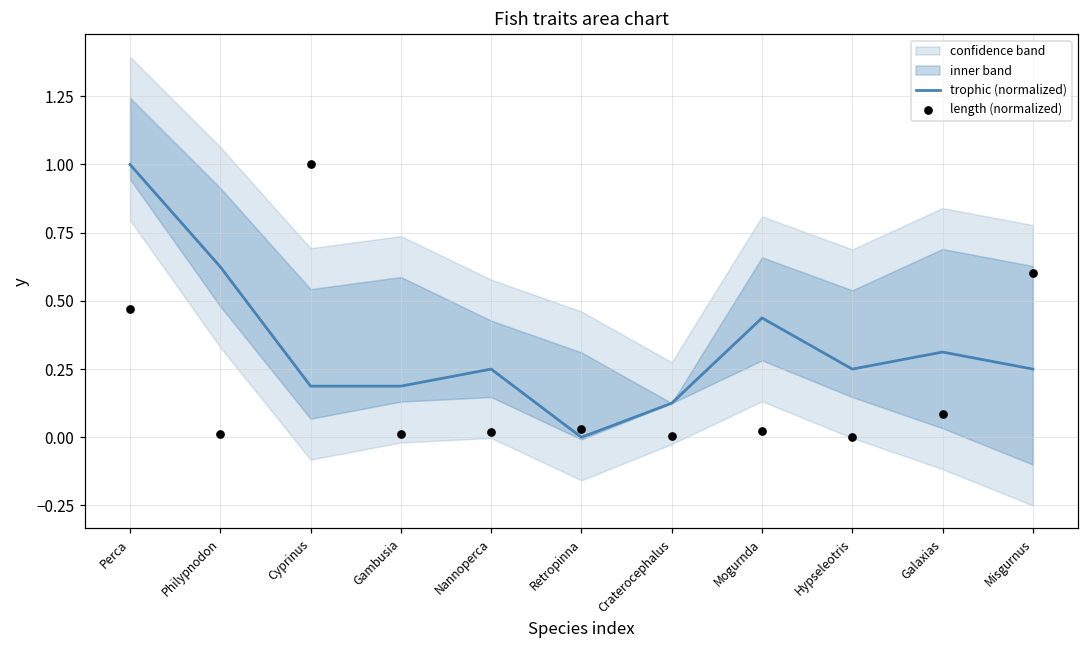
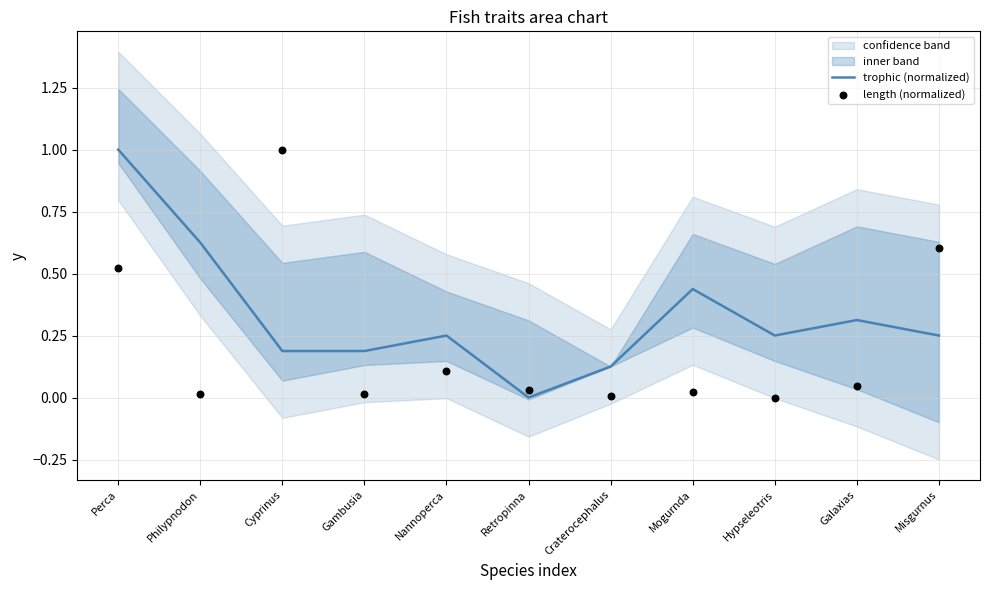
length (normalized), Perca: 0.47 -> 0.52
length (normalized), Nannoperca: 0.02 -> 0.11
length (normalized), Galaxias: 0.08 -> 0.05
